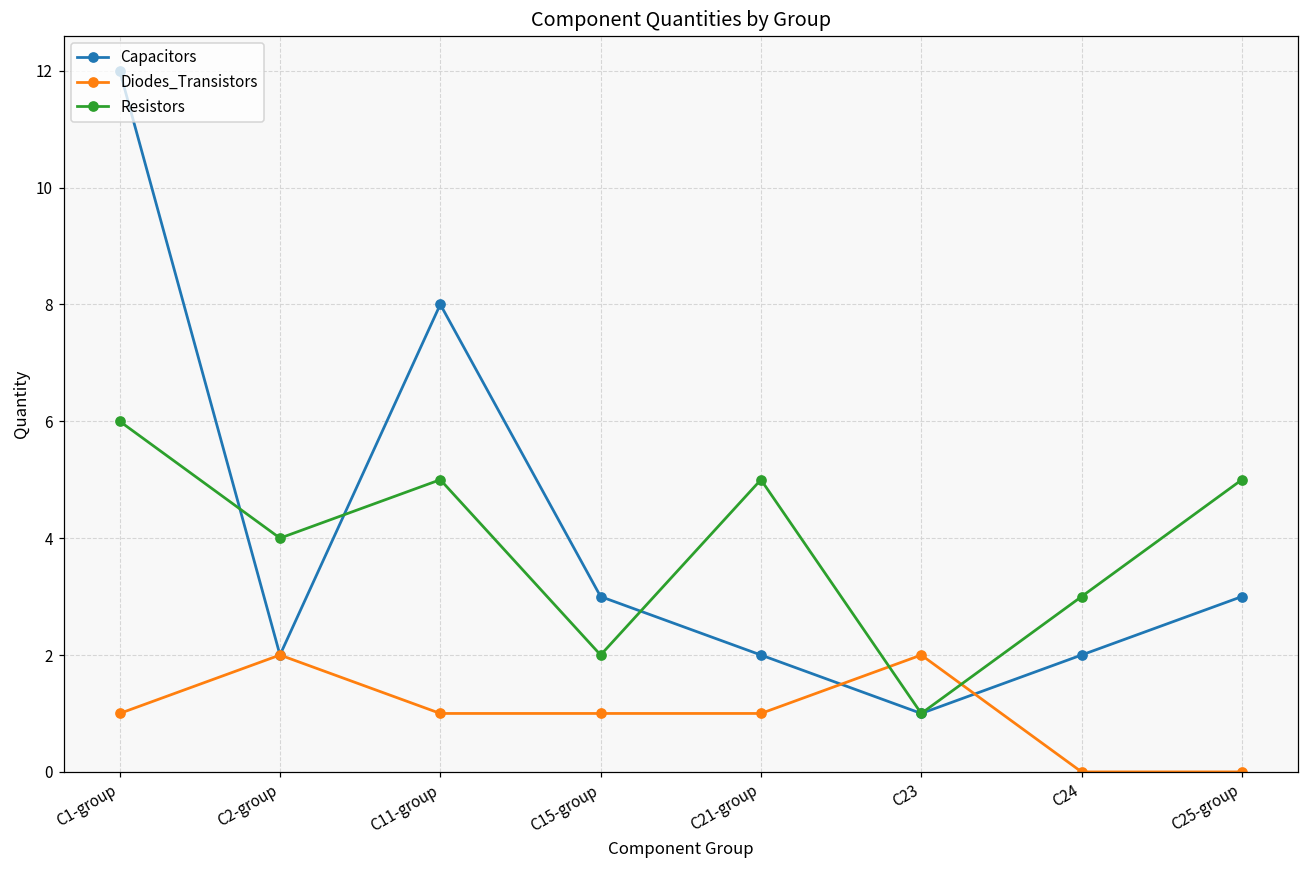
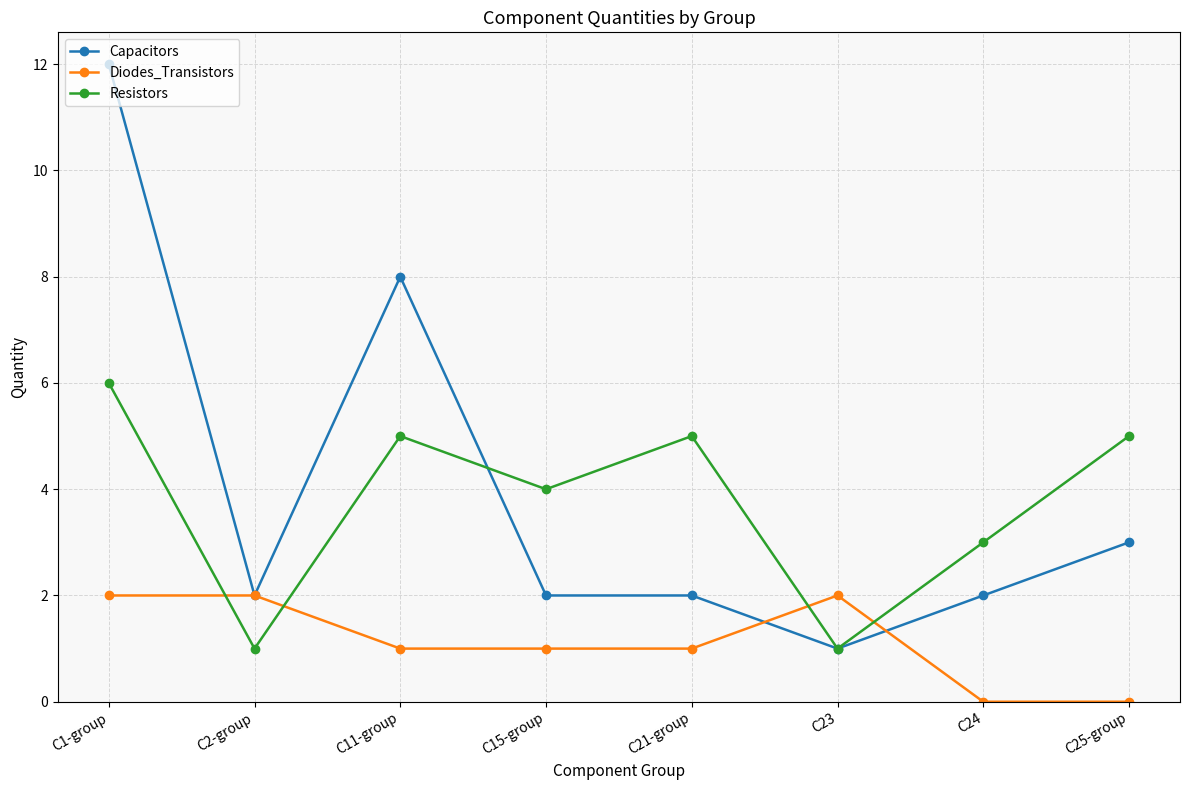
Diodes_Transistors, C1-group: 1 -> 2
Resistors, C2-group: 4 -> 1
Capacitors, C15-group: 3 -> 2
Resistors, C15-group: 2 -> 4
